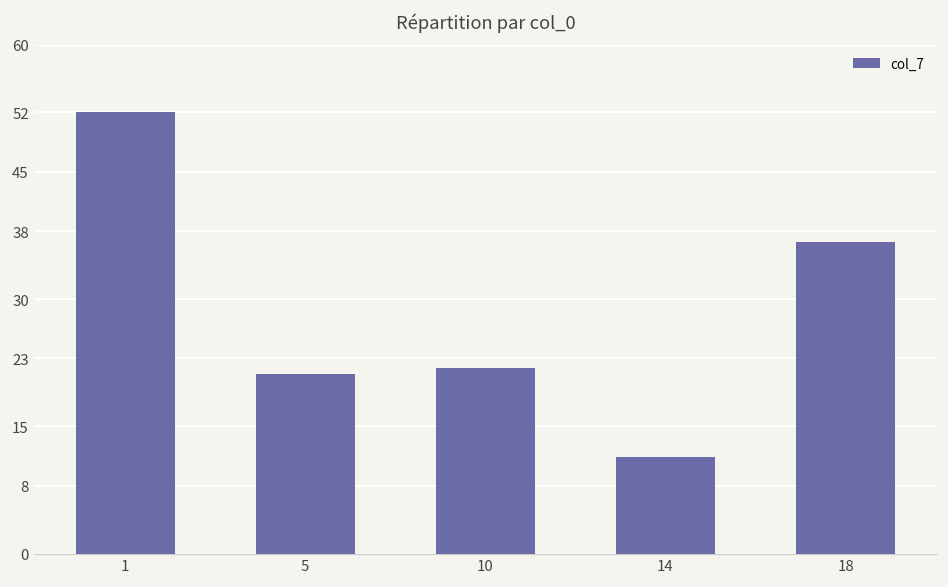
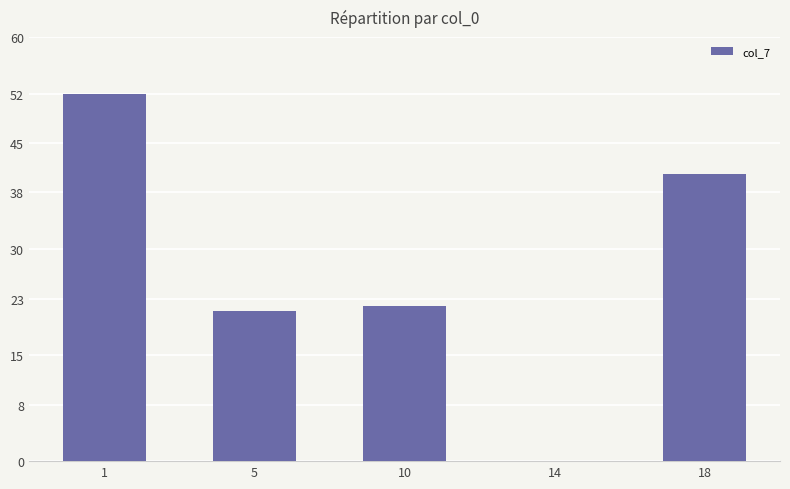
14: 11 -> 0
18: 37 -> 41
